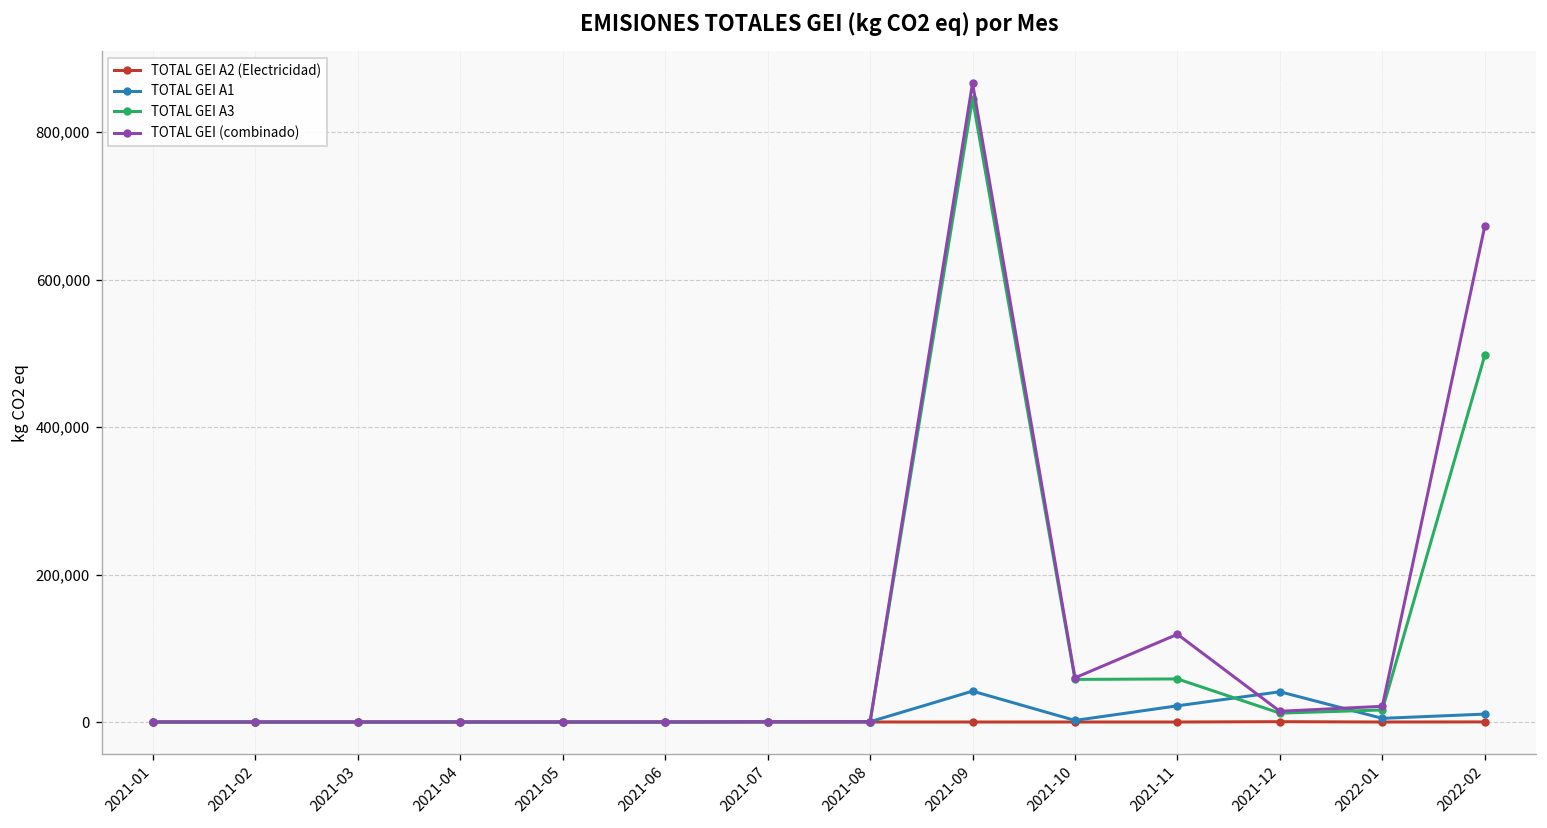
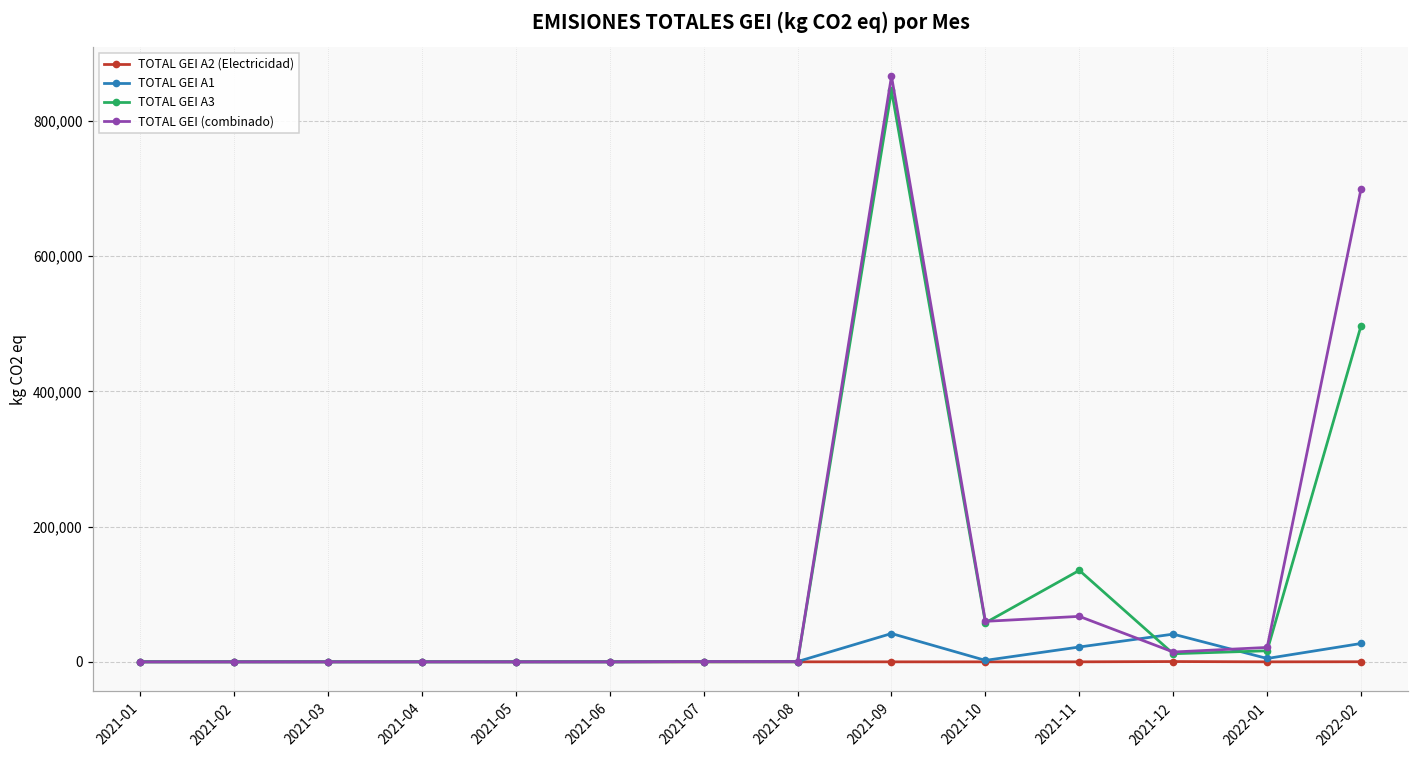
TOTAL GEI A3, 2021-11: 60,000 -> 140,000
TOTAL GEI (combinado), 2021-11: 120,000 -> 70,000
TOTAL GEI A1, 2022-02: 10,000 -> 30,000
TOTAL GEI (combinado), 2022-02: 670,000 -> 700,000
